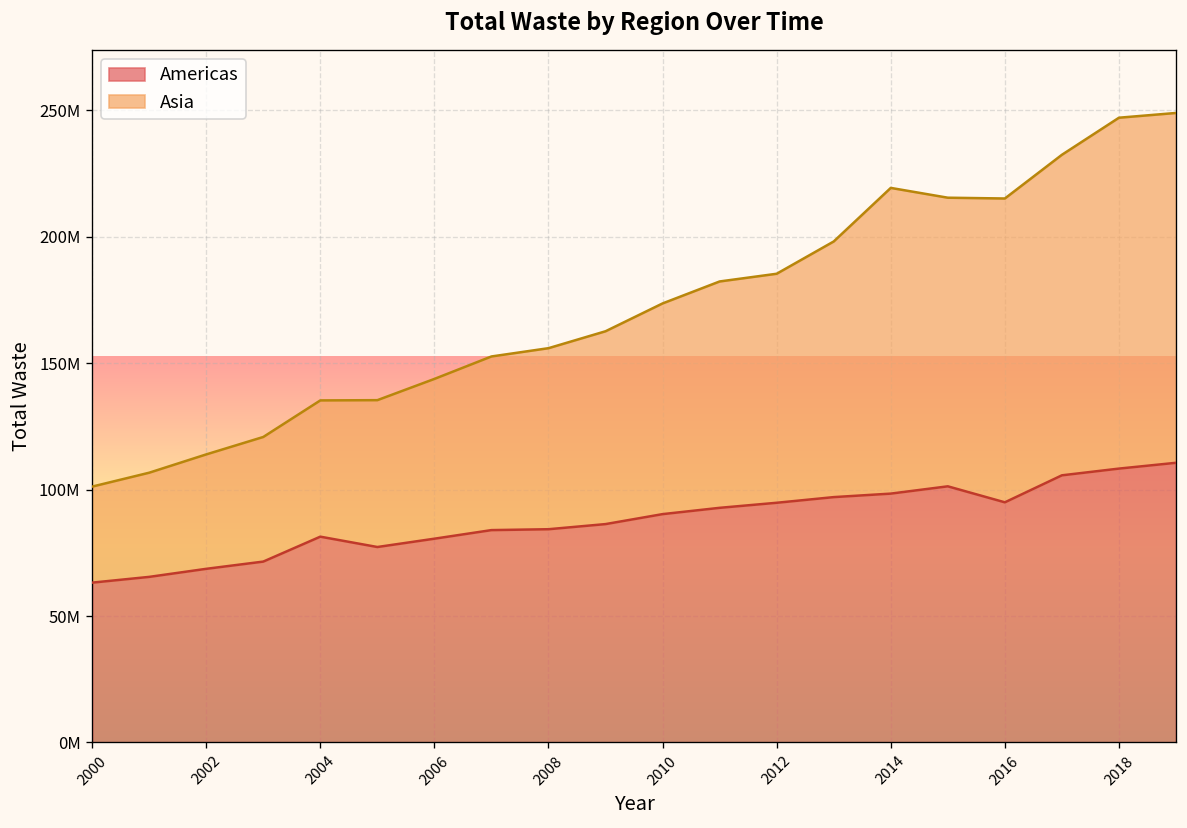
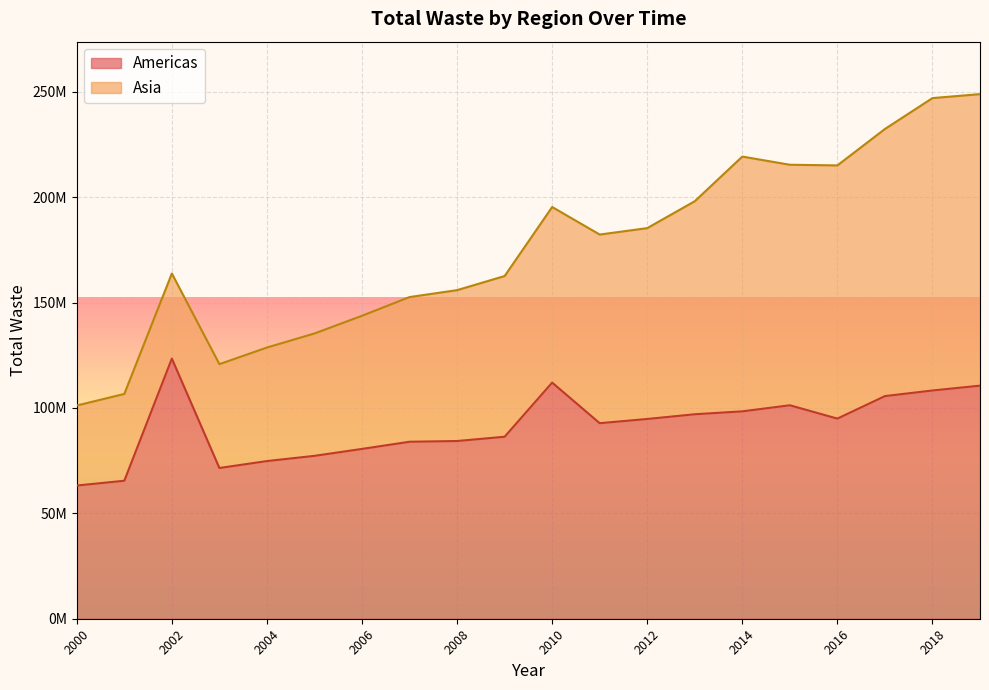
Americas, 2002: 69000000 -> 123000000
Asia, 2002: 45000000 -> 40000000
Americas, 2004: 81000000 -> 75000000
Americas, 2010: 90000000 -> 112000000
